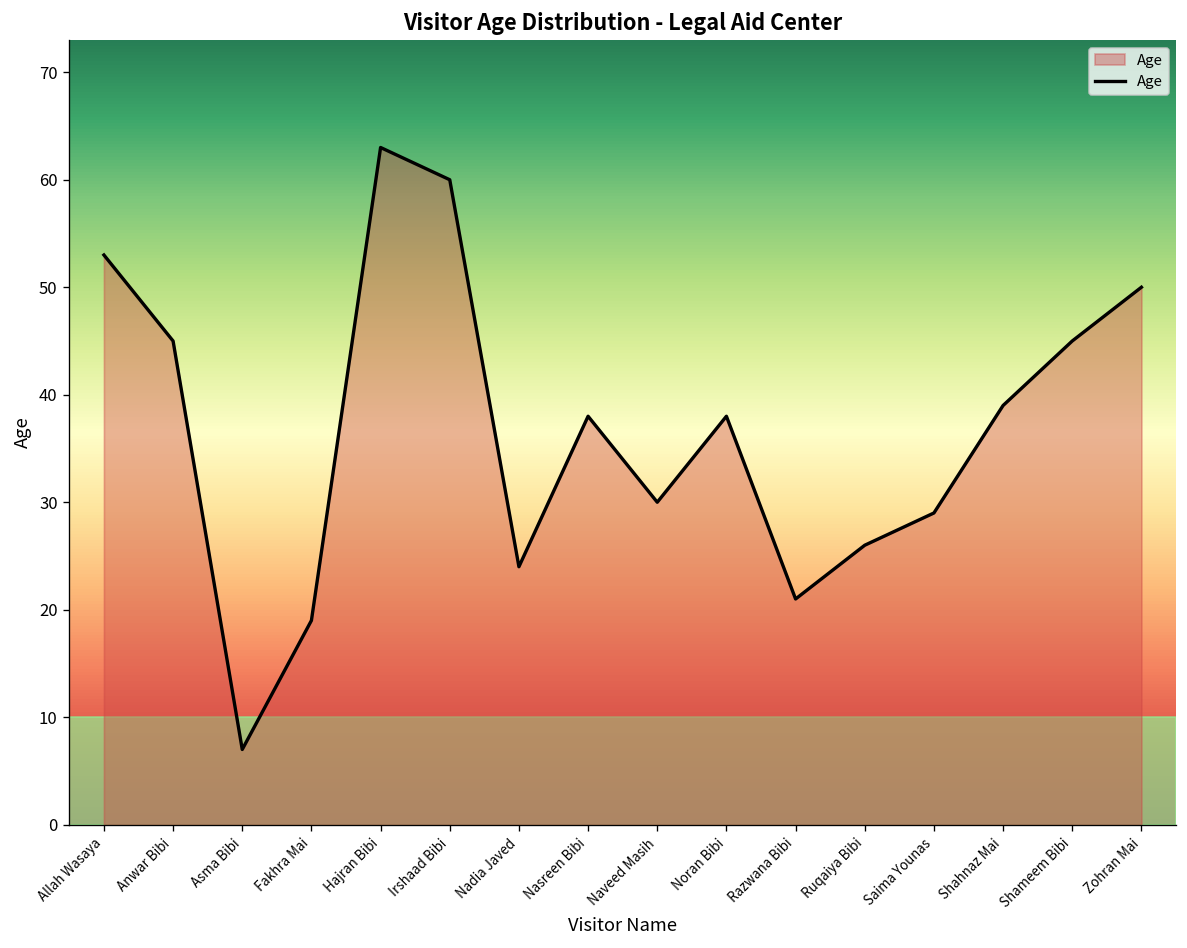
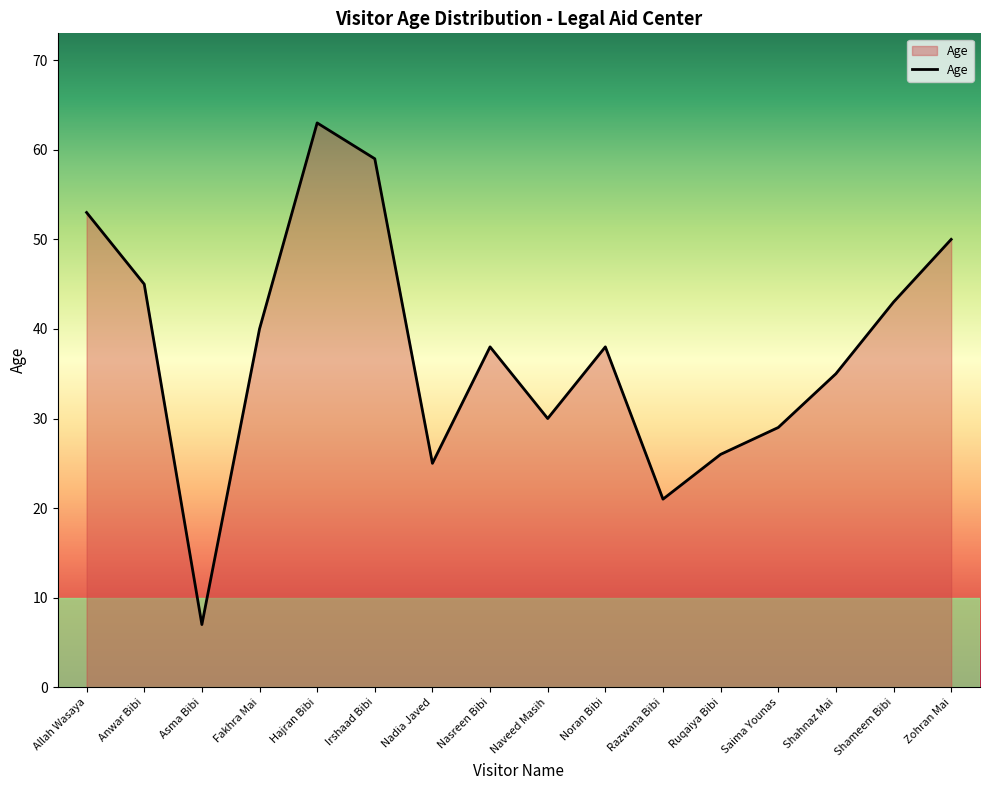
Fakhra Mai: 19 -> 40
Irshaad Bibi: 60 -> 59
Nadia Javed: 24 -> 25
Shahnaz Mai: 39 -> 35
Shameem Bibi: 45 -> 43
